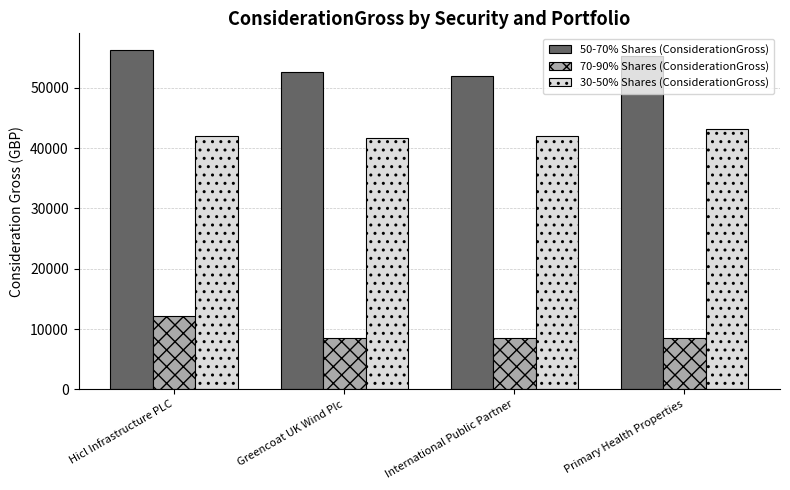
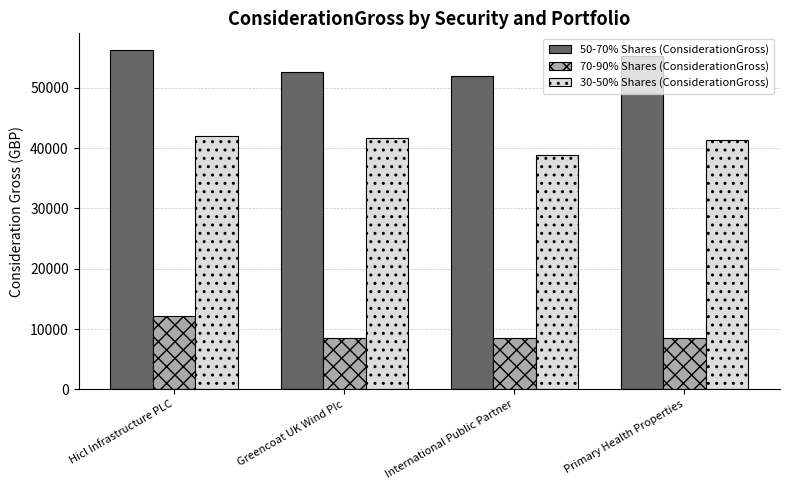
30-50% Shares (ConsiderationGross), International Public Partner: 42000 -> 39000
30-50% Shares (ConsiderationGross), Primary Health Properties: 43000 -> 41000
